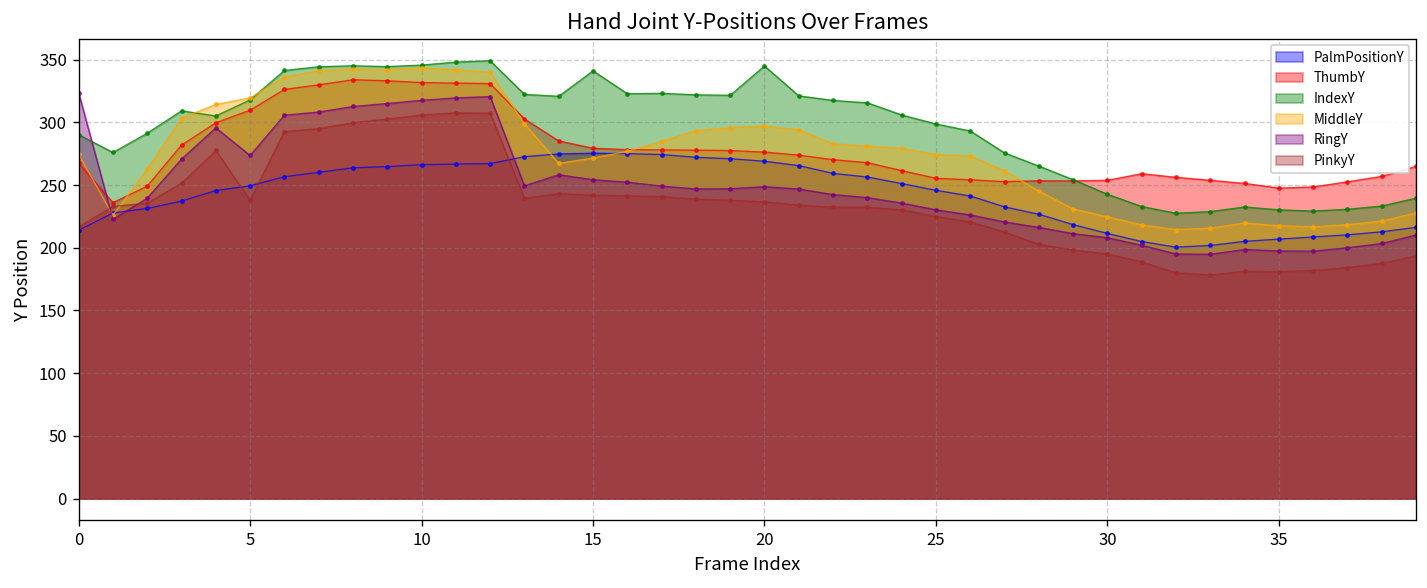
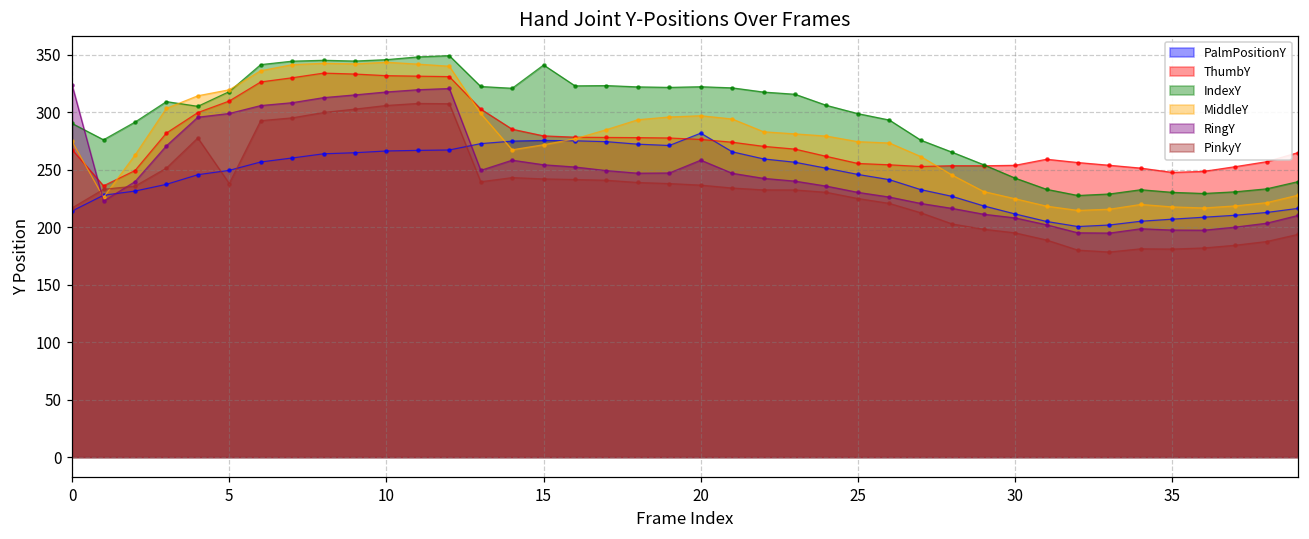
RingY, 5: 274 -> 299
PalmPositionY, 20: 269 -> 282
IndexY, 20: 345 -> 322
RingY, 20: 249 -> 258
